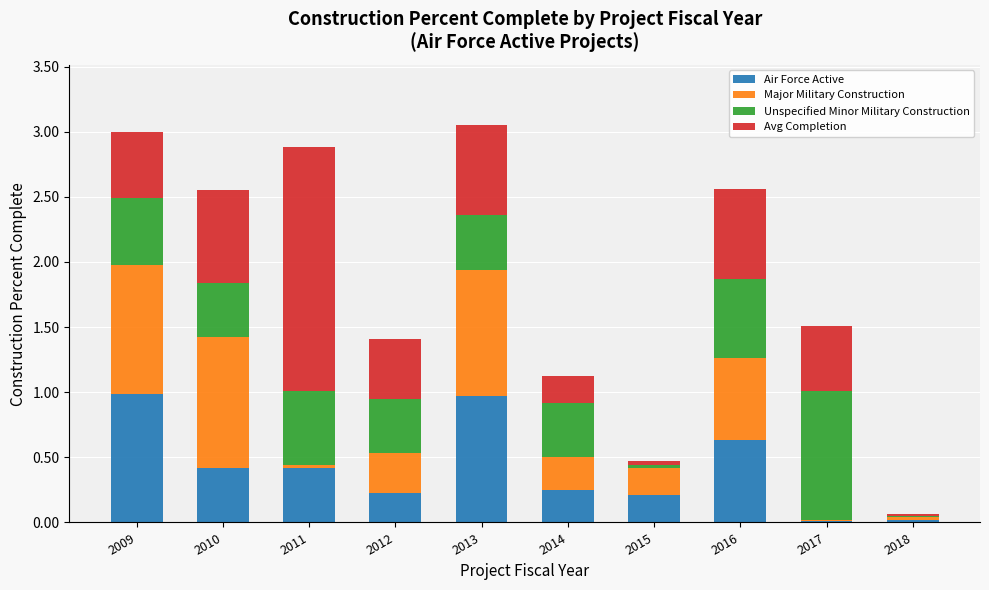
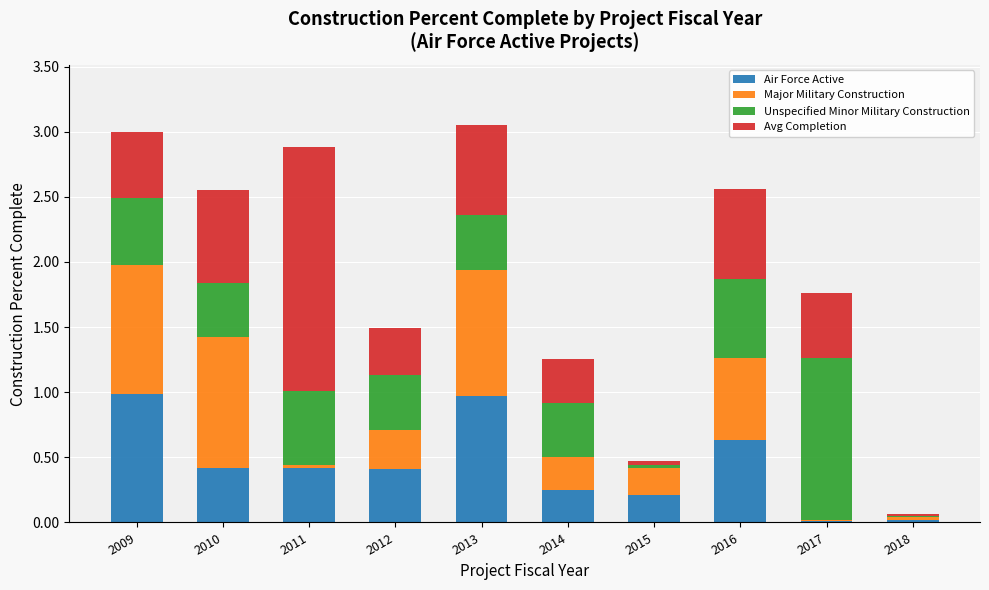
Air Force Active, 2012: 0.23 -> 0.41
Avg Completion, 2012: 0.46 -> 0.36
Avg Completion, 2014: 0.21 -> 0.33
Unspecified Minor Military Construction, 2017: 0.99 -> 1.24
